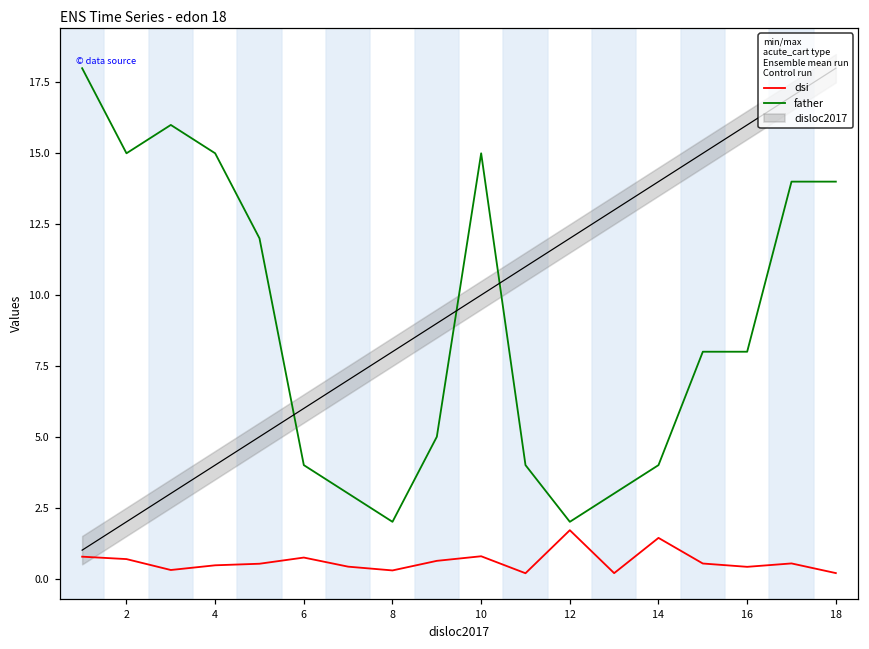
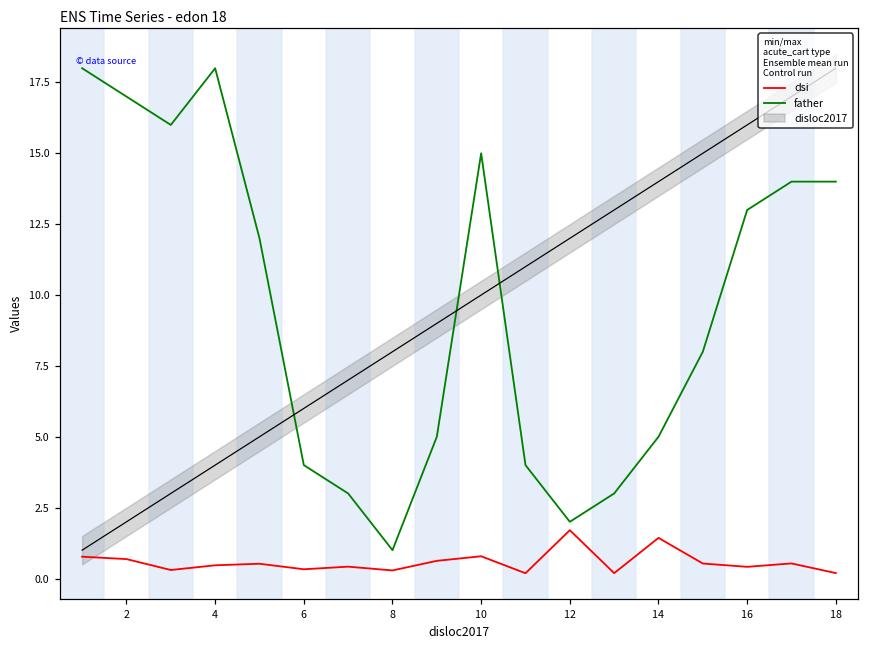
father, 2: 15 -> 17
father, 4: 15 -> 18
dsi, 6: 0.7 -> 0.3
father, 8: 2 -> 1
father, 14: 4 -> 5
father, 16: 8 -> 13
